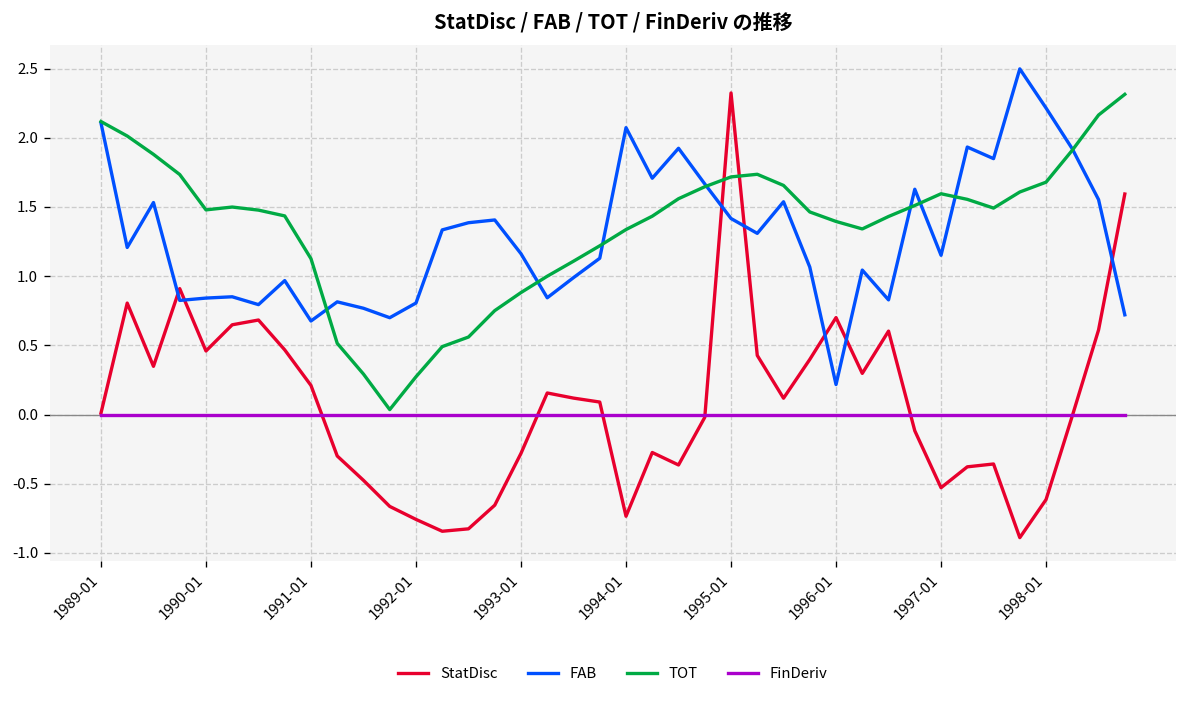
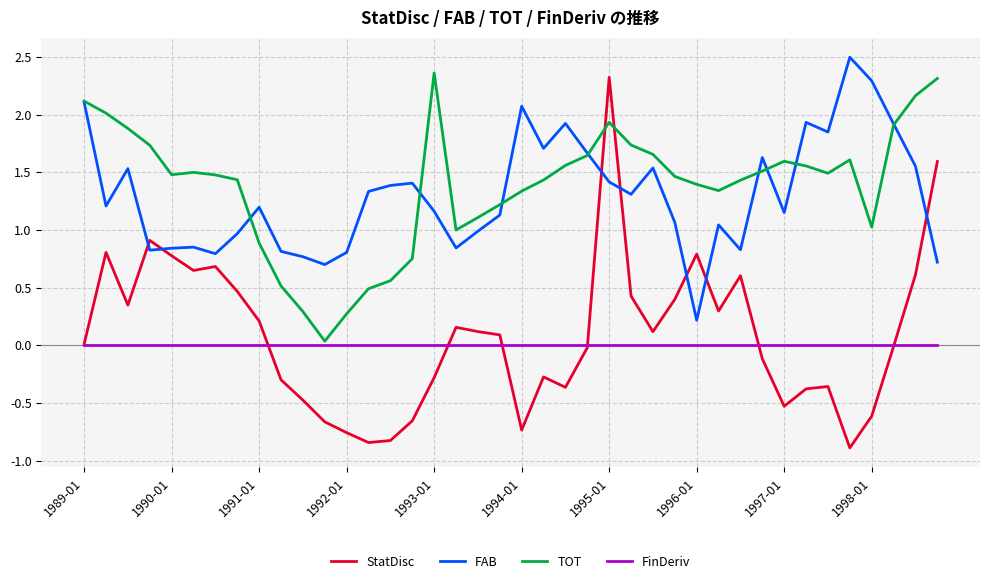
StatDisc, 1990-01: 0.46 -> 0.78
FAB, 1991-01: 0.68 -> 1.20
TOT, 1991-01: 1.13 -> 0.89
TOT, 1993-01: 0.88 -> 2.36
TOT, 1995-01: 1.72 -> 1.93
StatDisc, 1996-01: 0.70 -> 0.79
FAB, 1998-01: 2.21 -> 2.29
TOT, 1998-01: 1.68 -> 1.03
